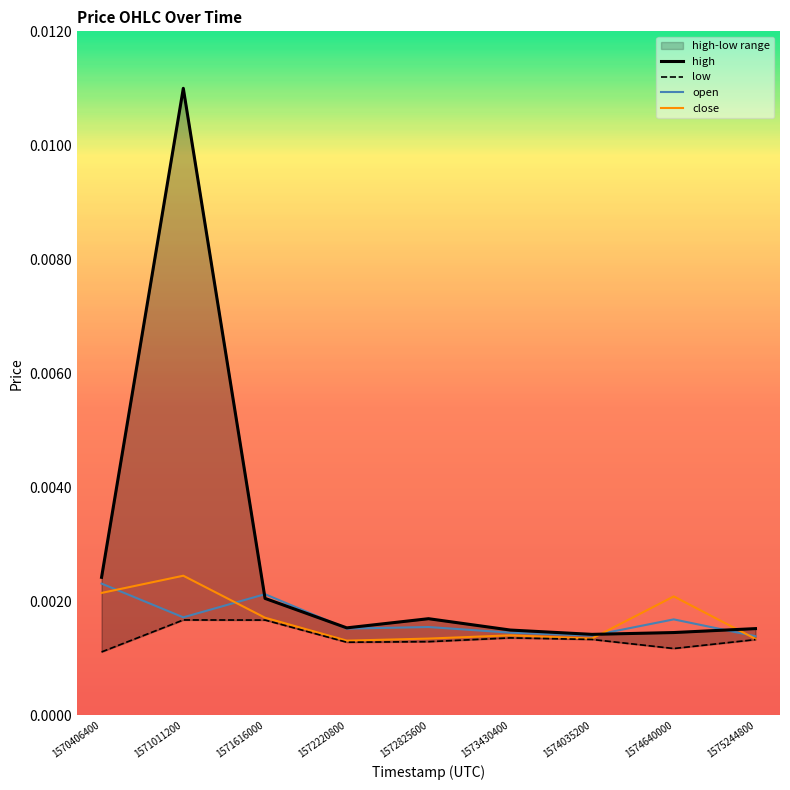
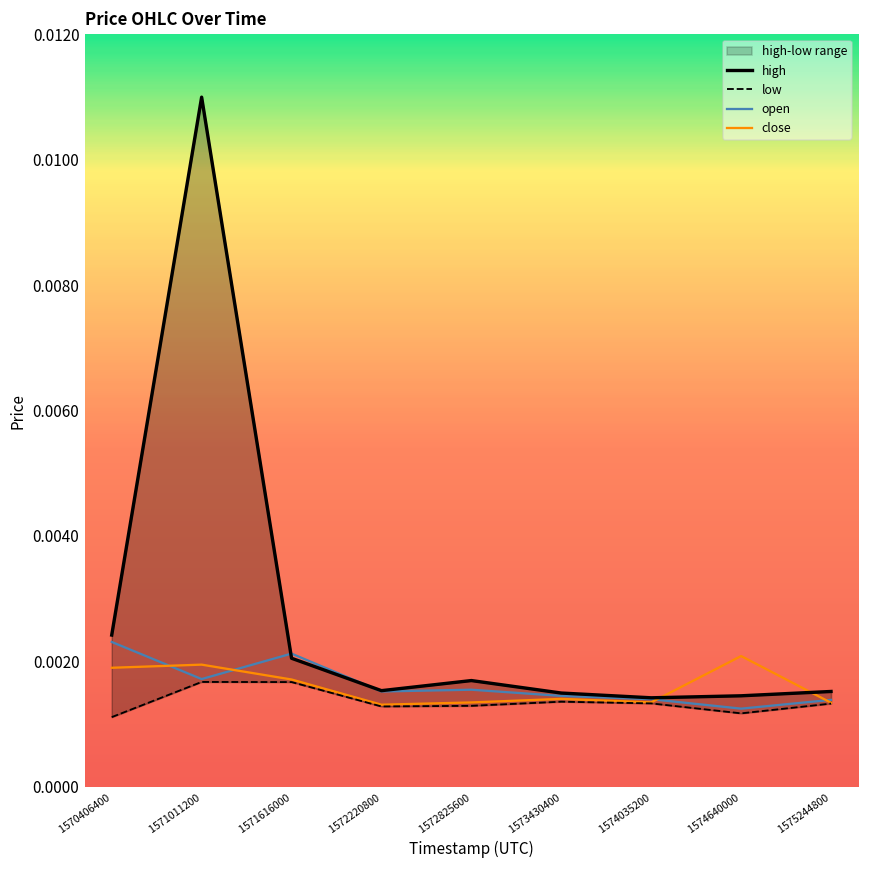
close, 1570406400: 0.0021 -> 0.0019
close, 1571011200: 0.0024 -> 0.0019
open, 1574640000: 0.0017 -> 0.0012
